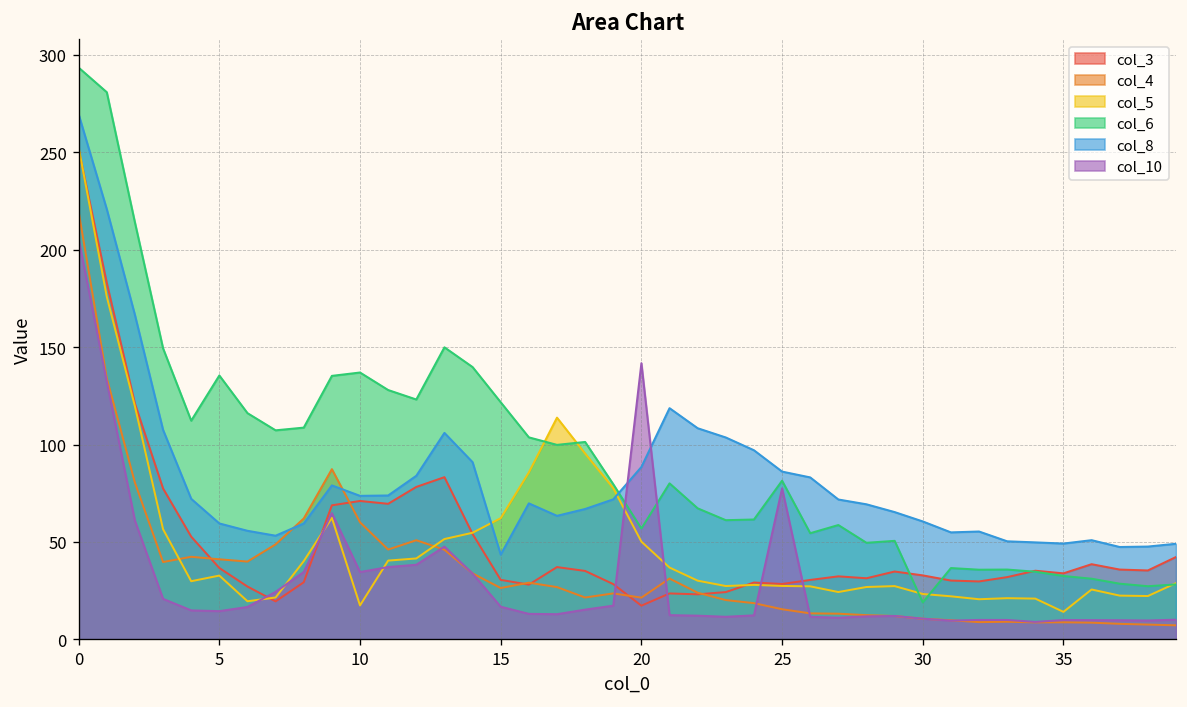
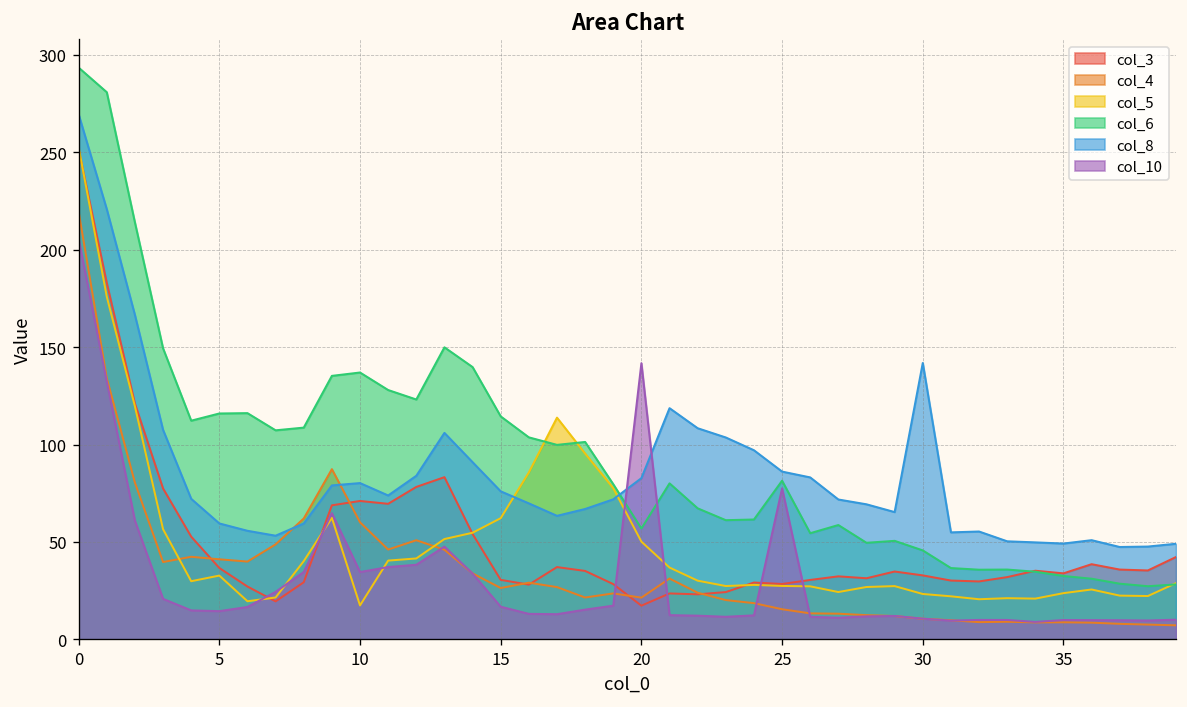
col_6, 5: 135 -> 116
col_8, 10: 74 -> 80
col_6, 15: 122 -> 114
col_8, 15: 44 -> 76
col_8, 20: 88 -> 83
col_6, 30: 19 -> 46
col_8, 30: 61 -> 142
col_5, 35: 14 -> 24
